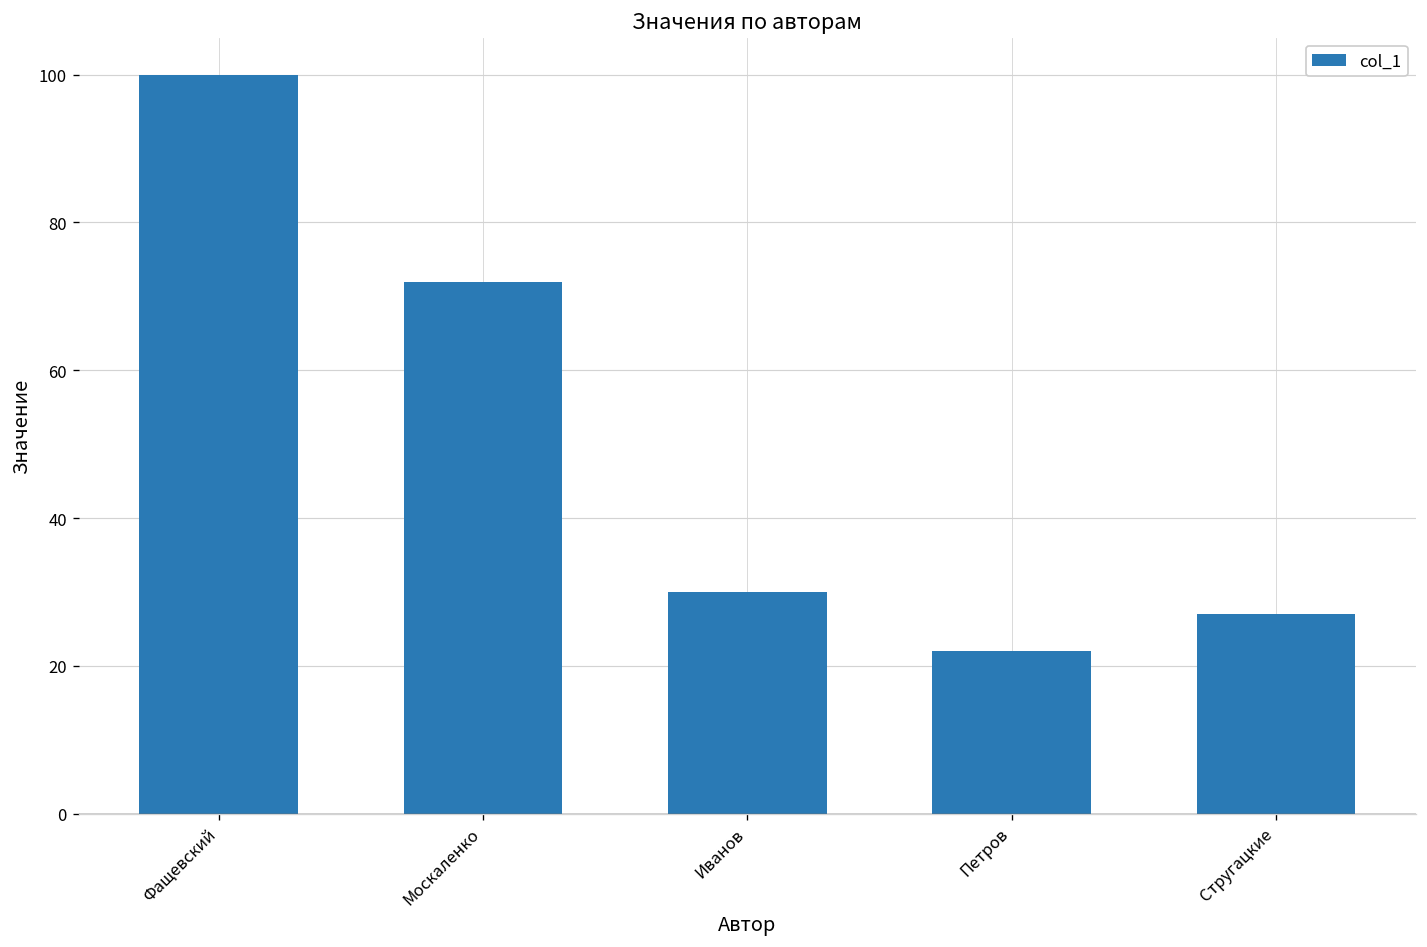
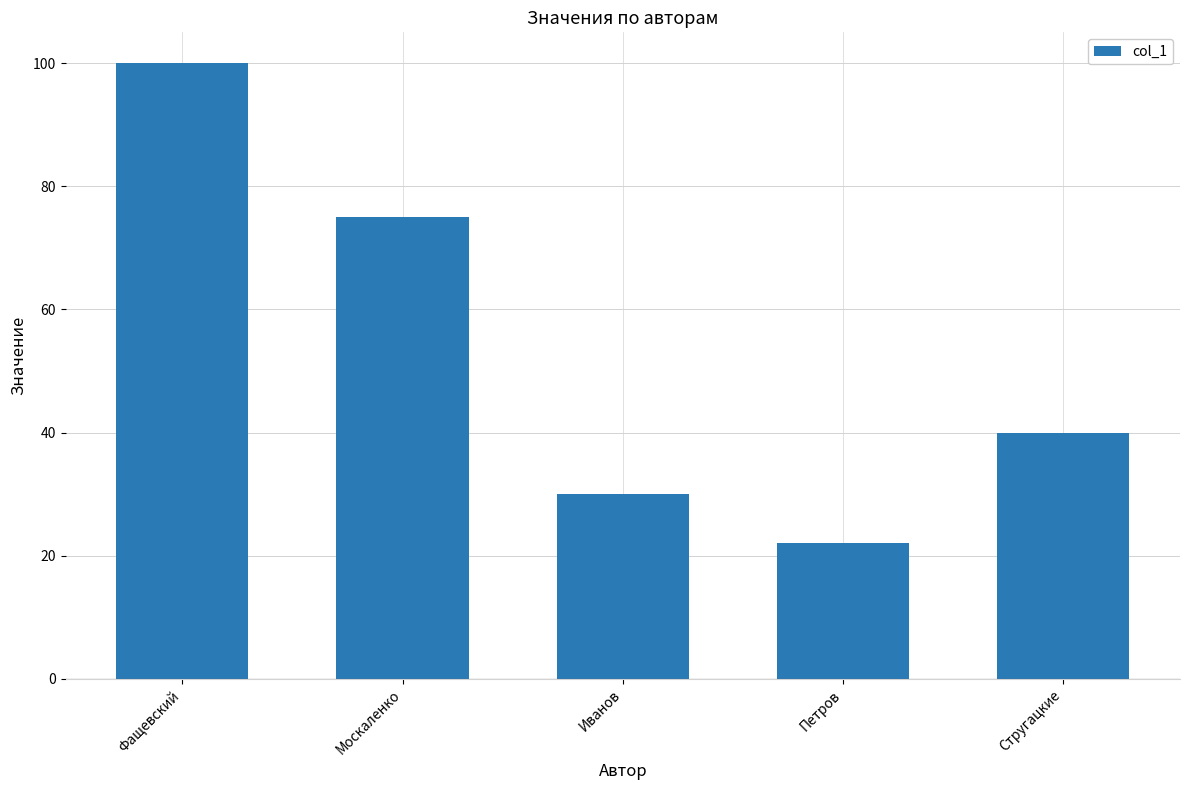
Москаленко: 72 -> 75
Стругацкие: 27 -> 40
